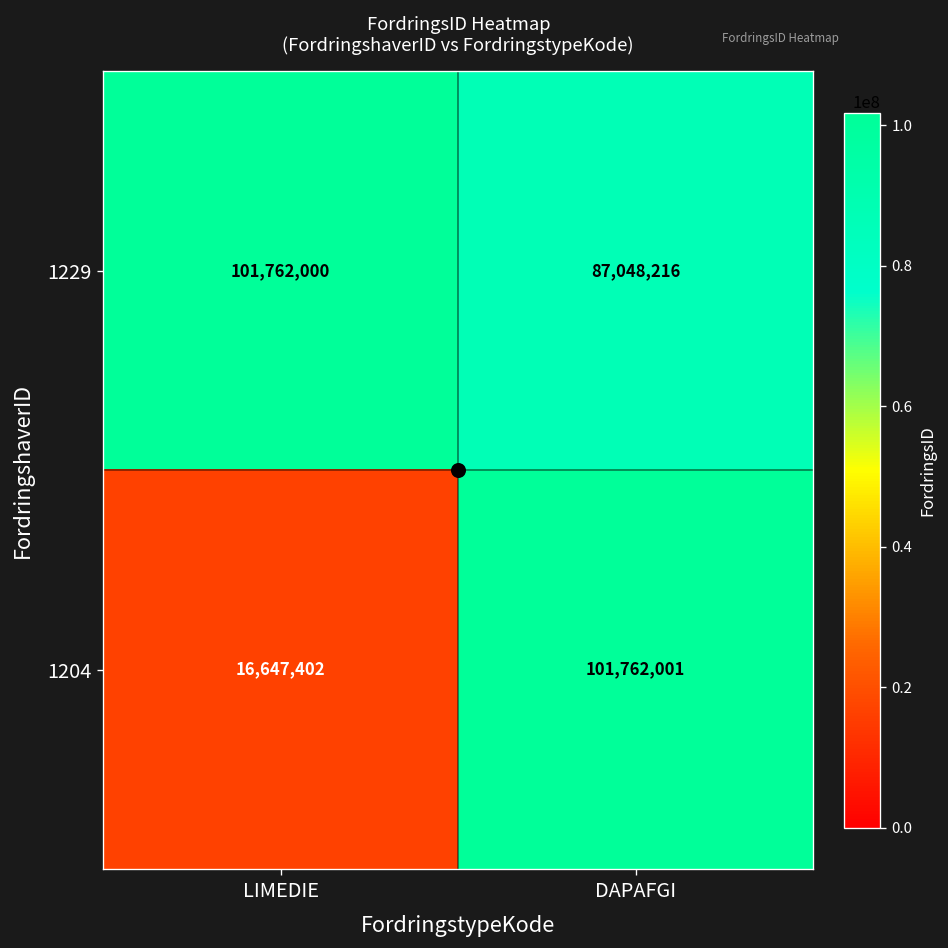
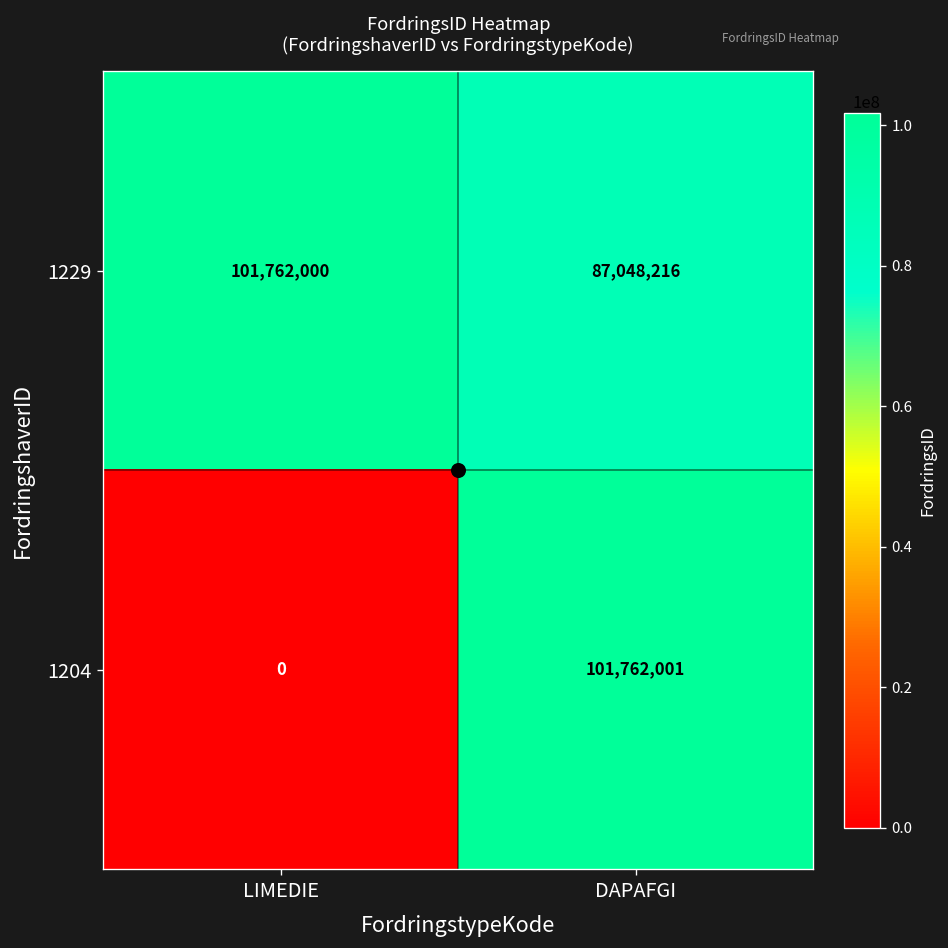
1204, LIMEDIE: 16,647,402 -> 0
